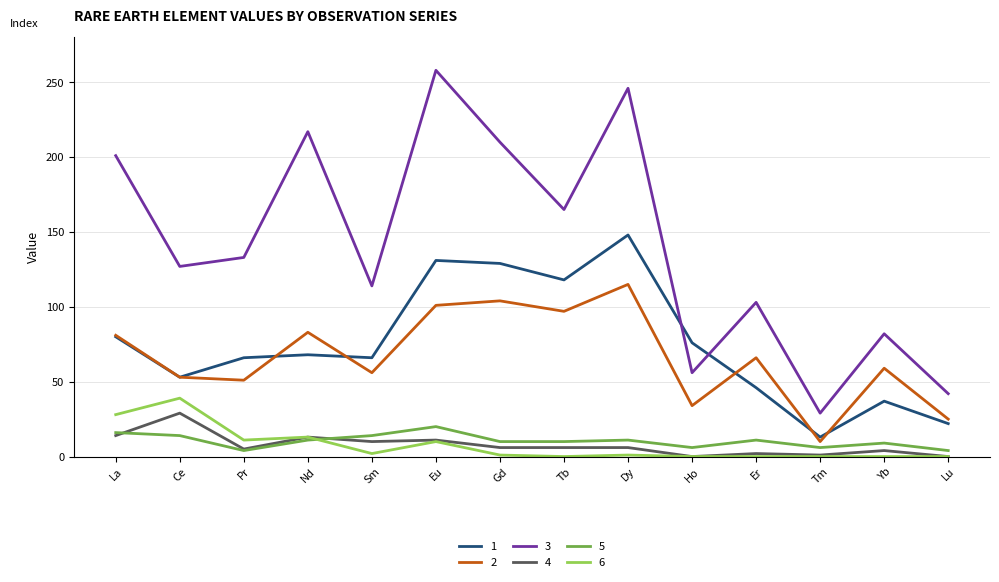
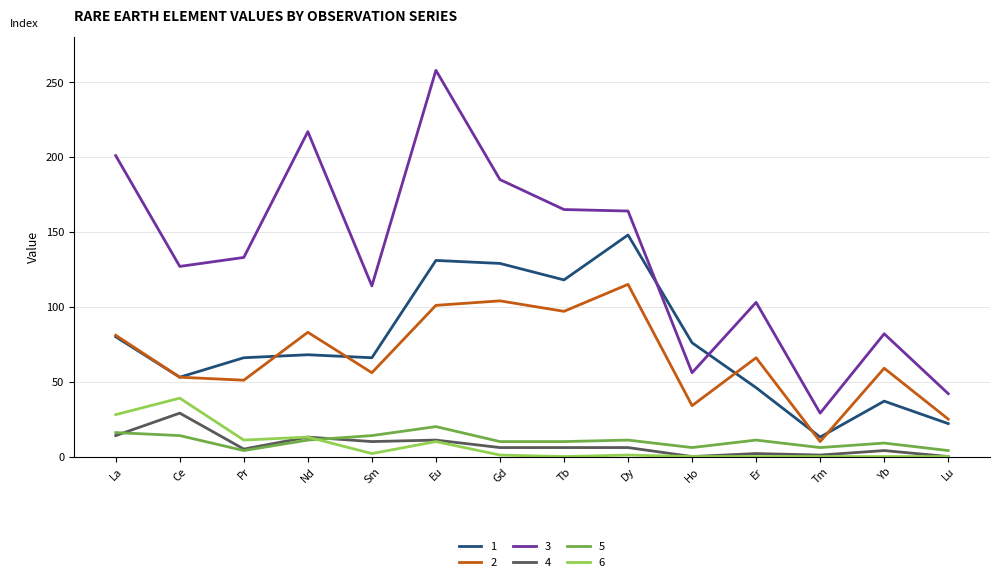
3, Gd: 210 -> 185
3, Dy: 246 -> 164
